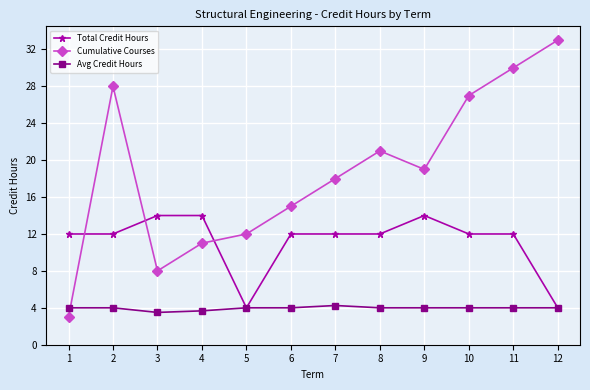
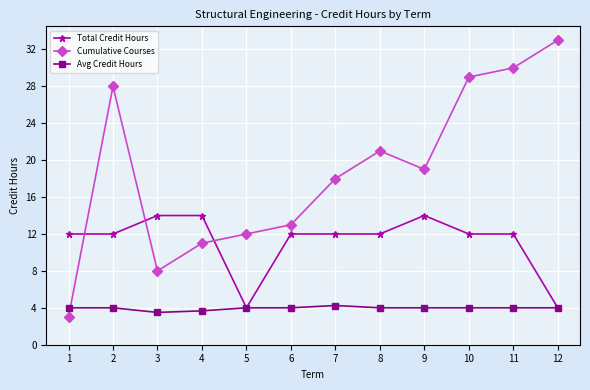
Cumulative Courses, 6: 15 -> 13
Cumulative Courses, 10: 27 -> 29
